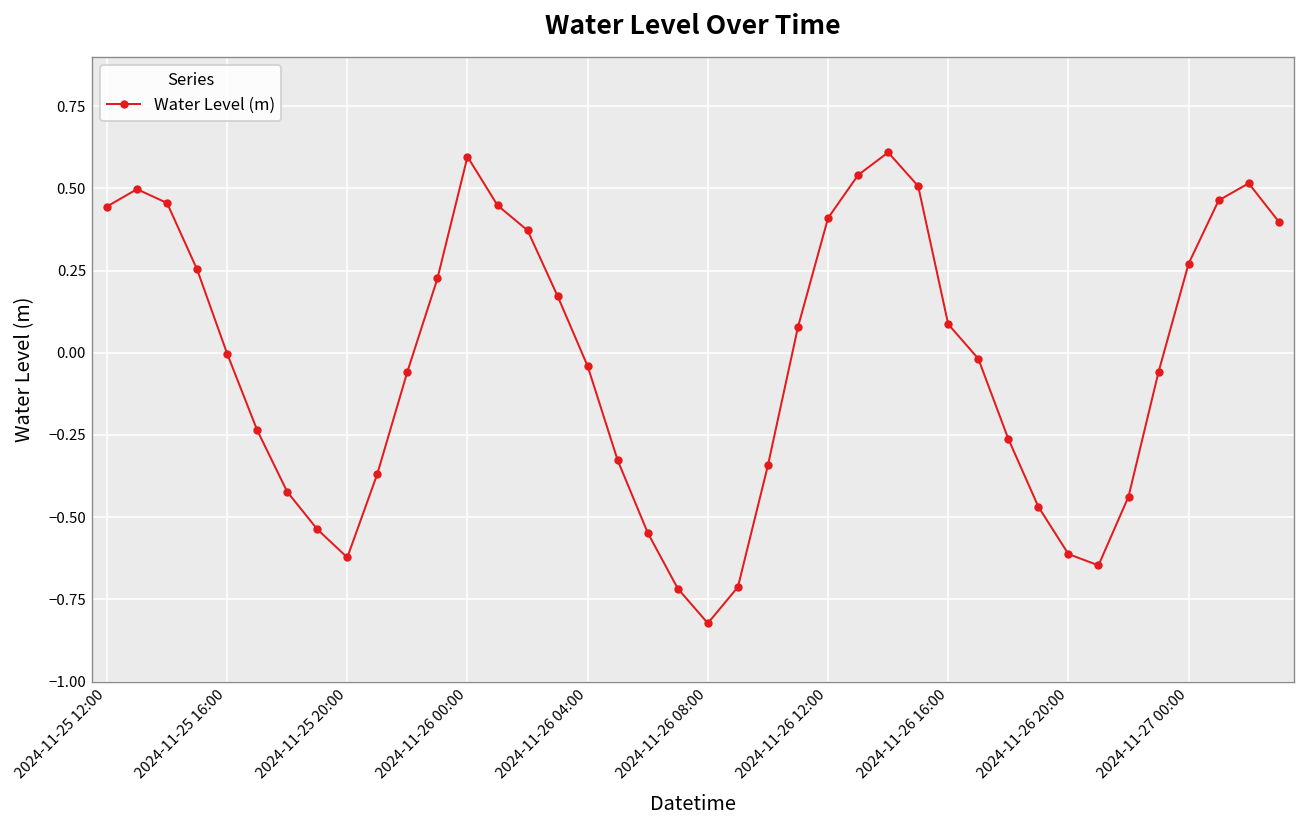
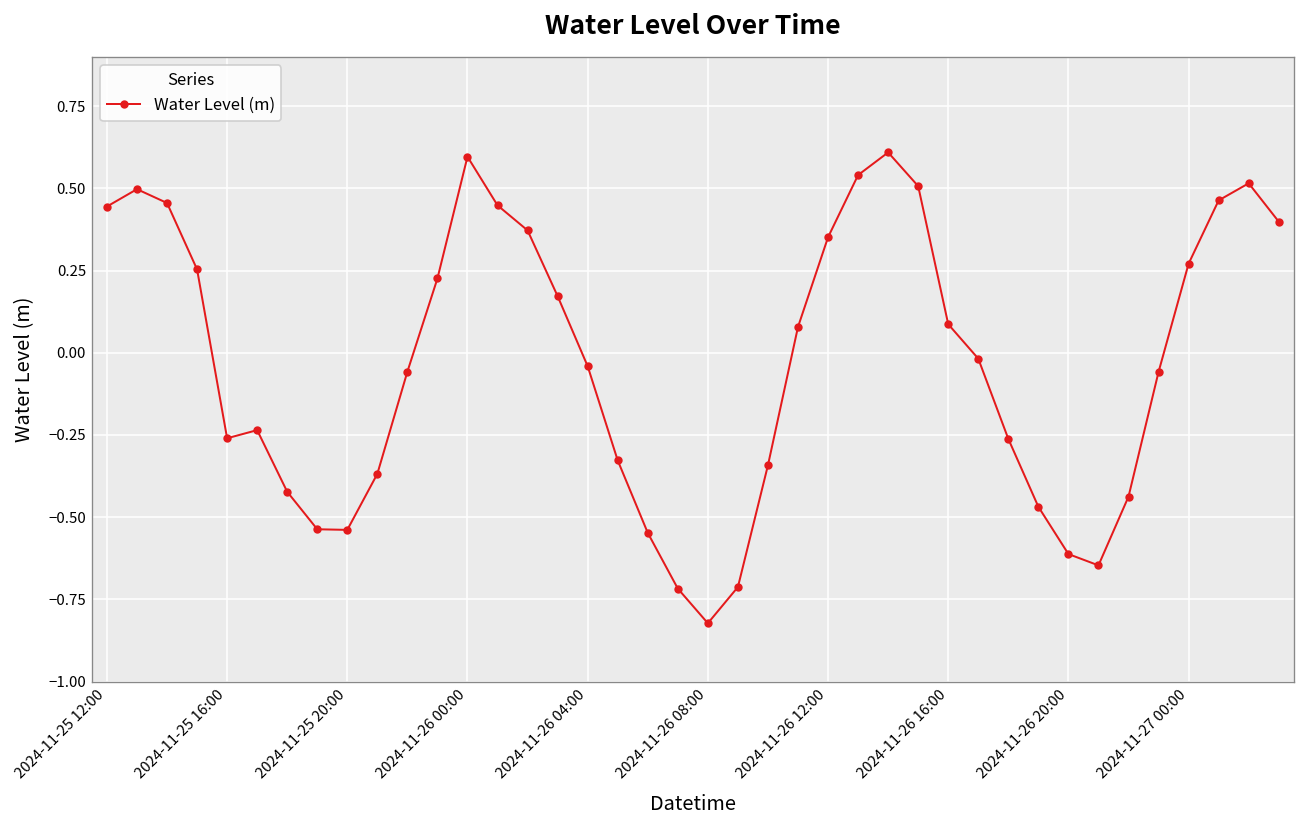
2024-11-25 16:00: 0.00 -> -0.26
2024-11-25 20:00: -0.62 -> -0.54
2024-11-26 12:00: 0.41 -> 0.35
